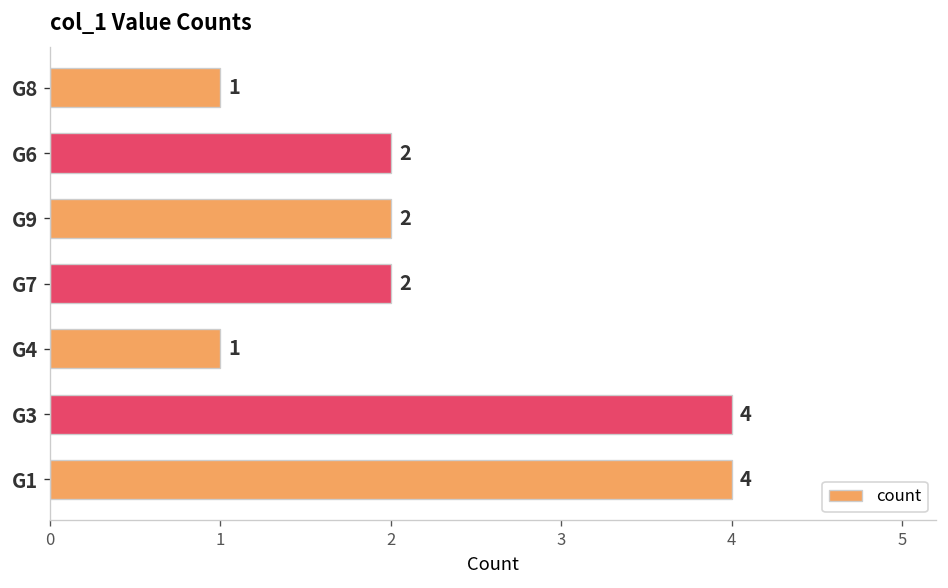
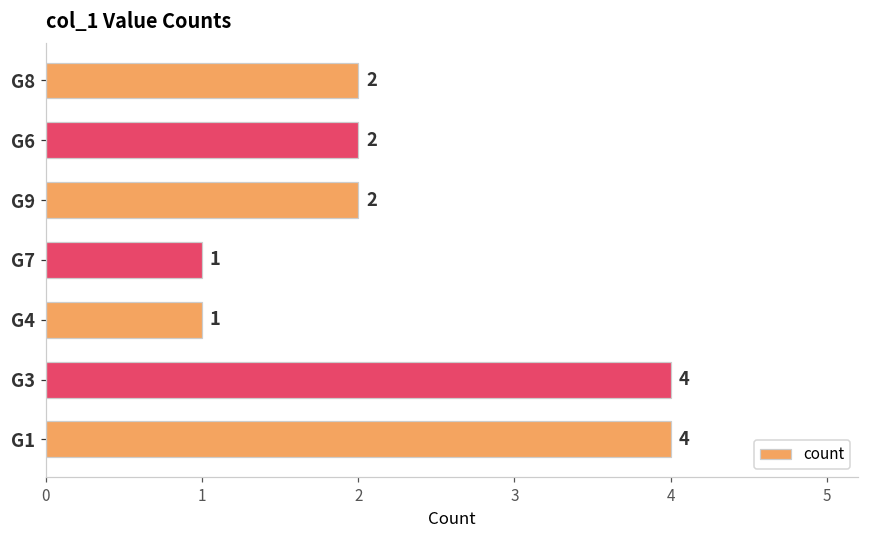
G8: 1 -> 2
G7: 2 -> 1
